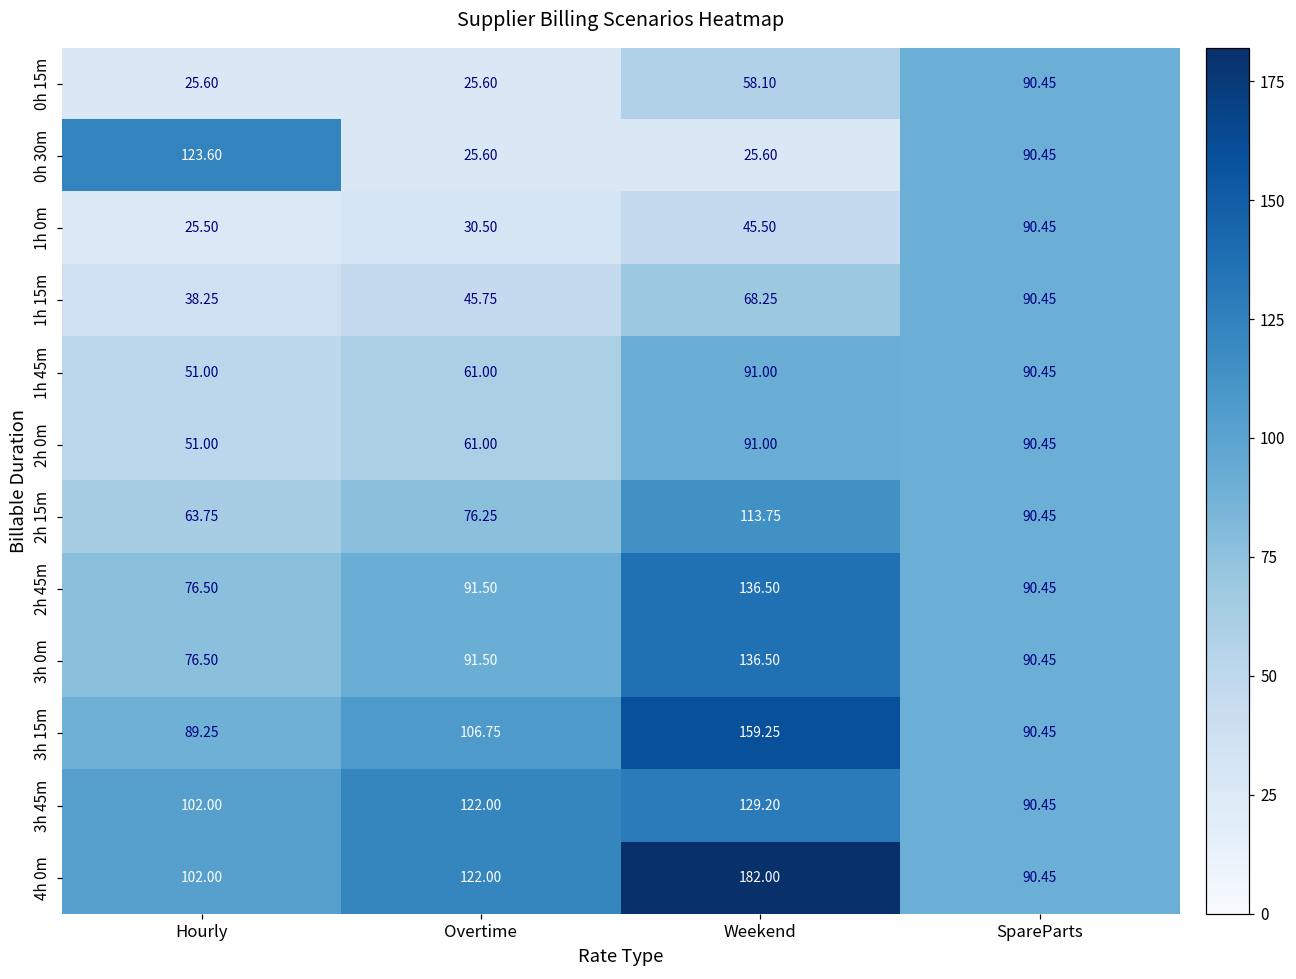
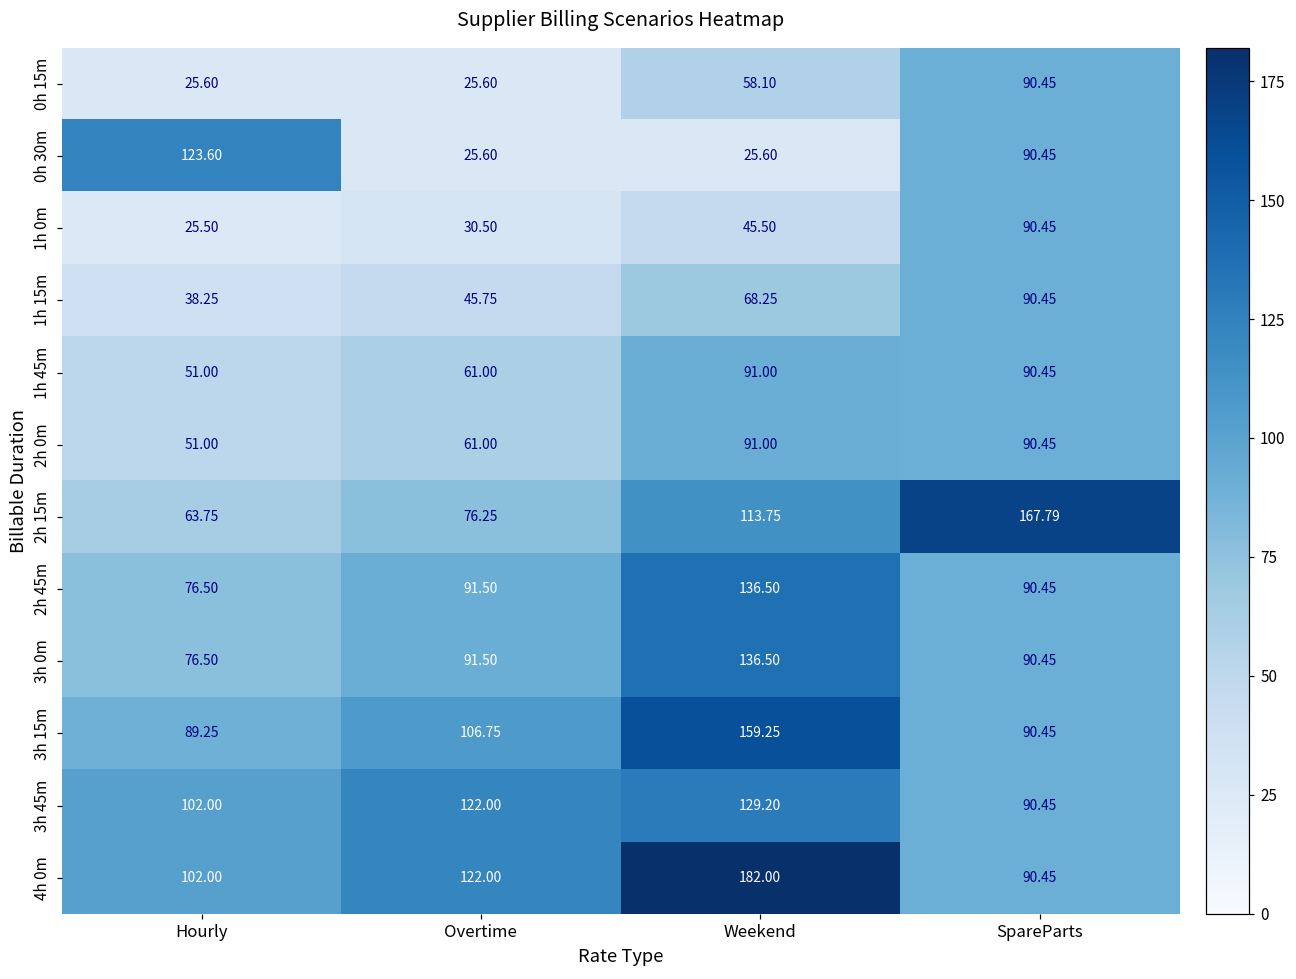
2h 15m, SpareParts: 90.45 -> 167.79
